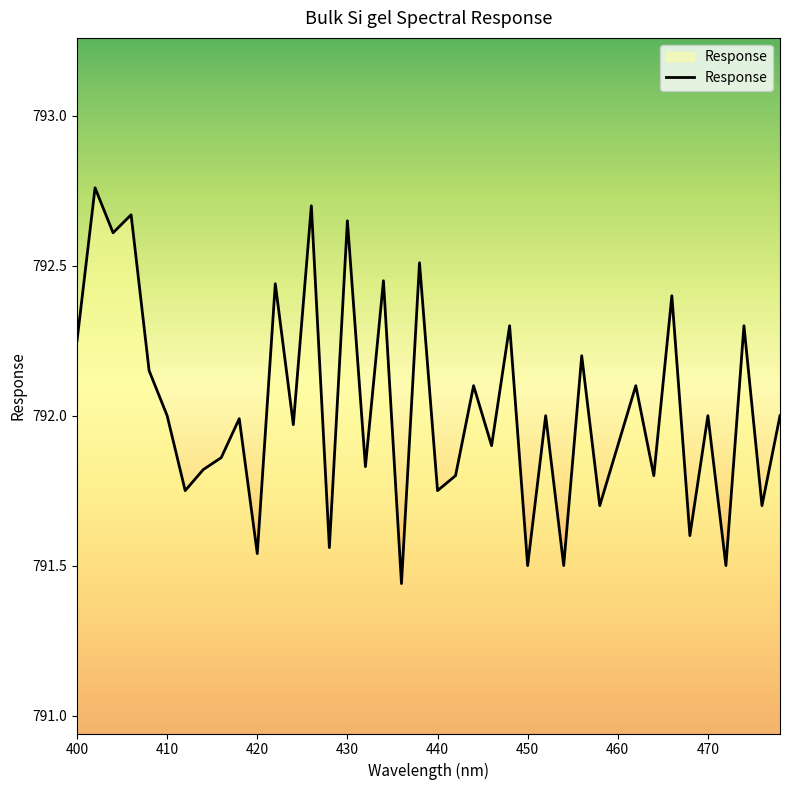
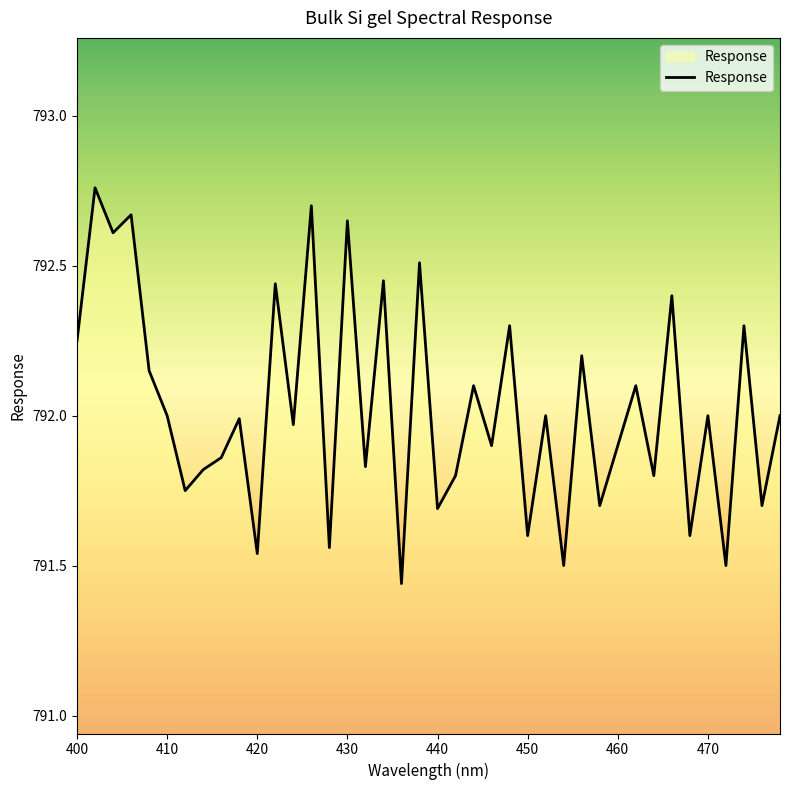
440: 791.75 -> 791.69
450: 791.5 -> 791.6
